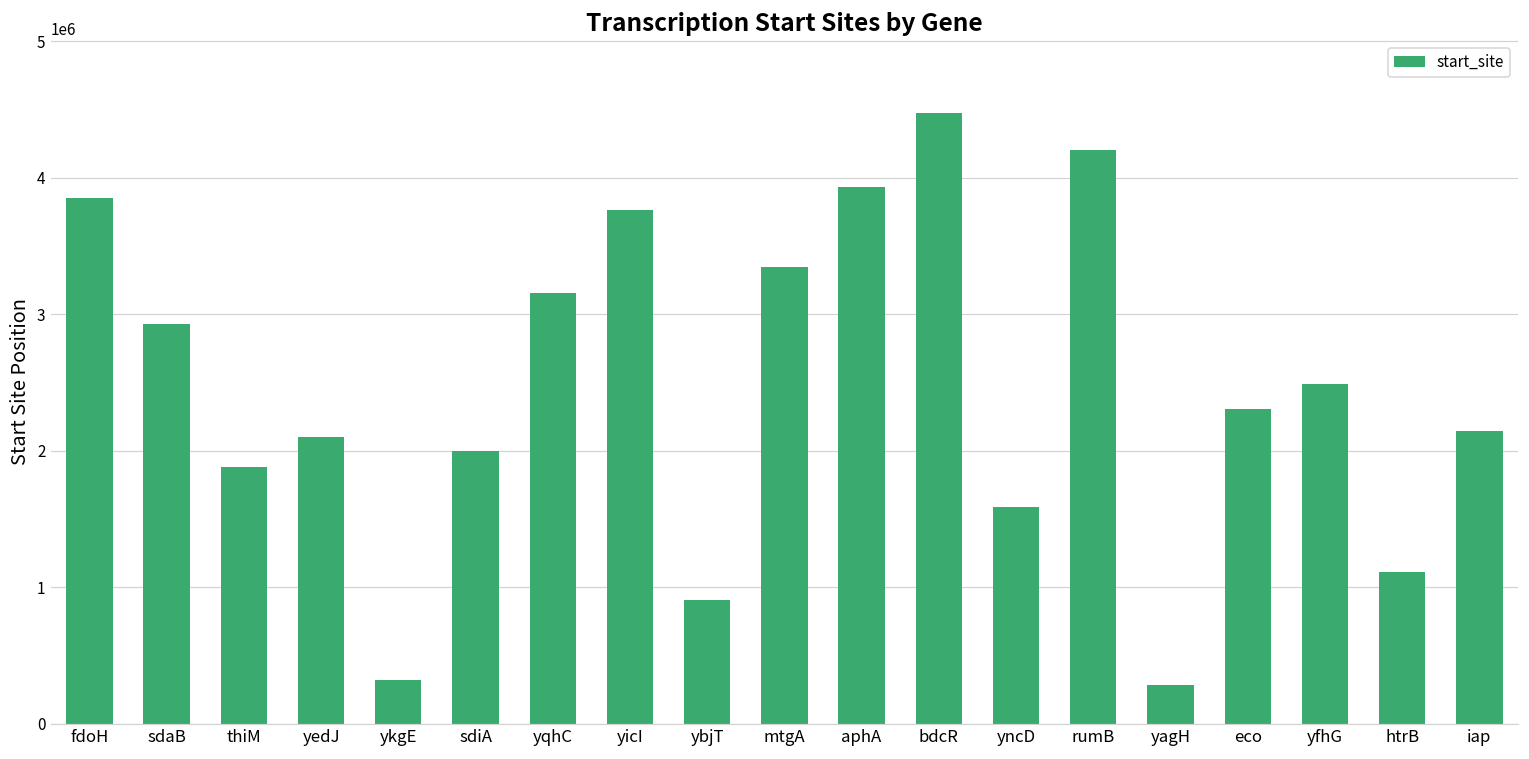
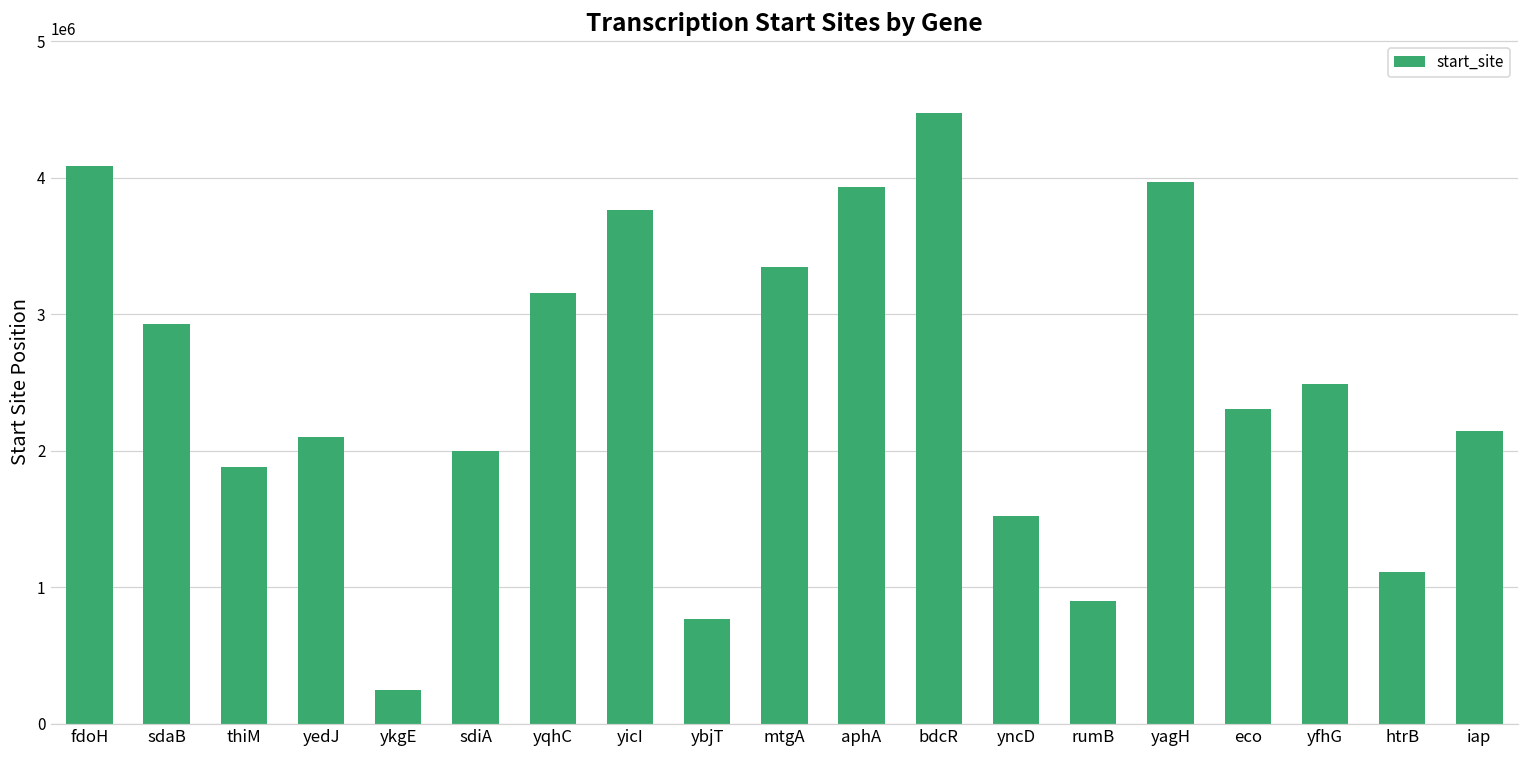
fdoH: 3850000 -> 4090000
ykgE: 320000 -> 250000
ybjT: 910000 -> 770000
yncD: 1590000 -> 1520000
rumB: 4200000 -> 900000
yagH: 290000 -> 3970000
